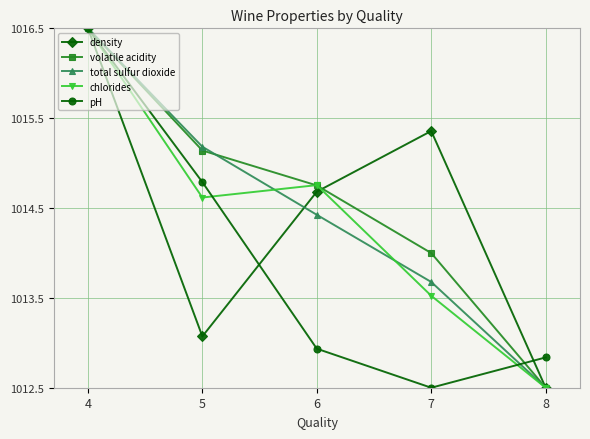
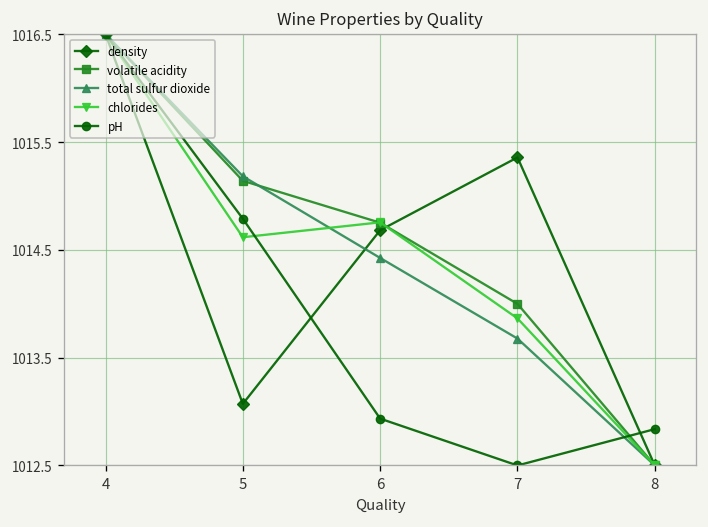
chlorides, 7: 1013.5 -> 1013.9
